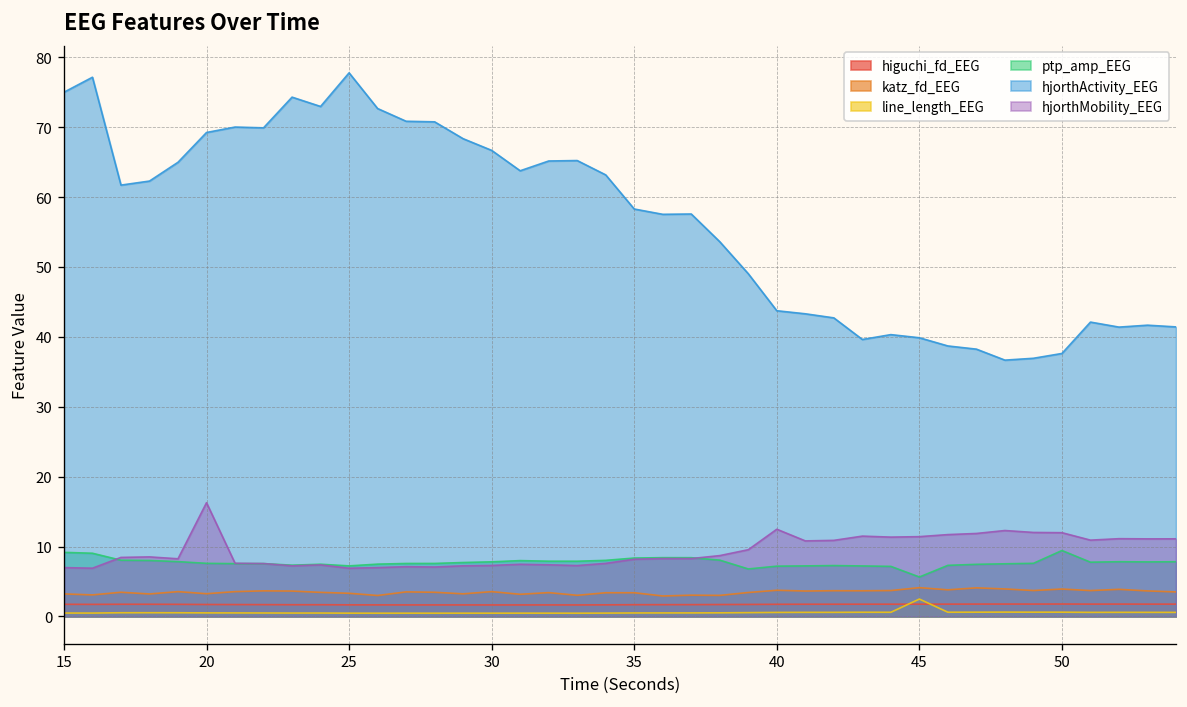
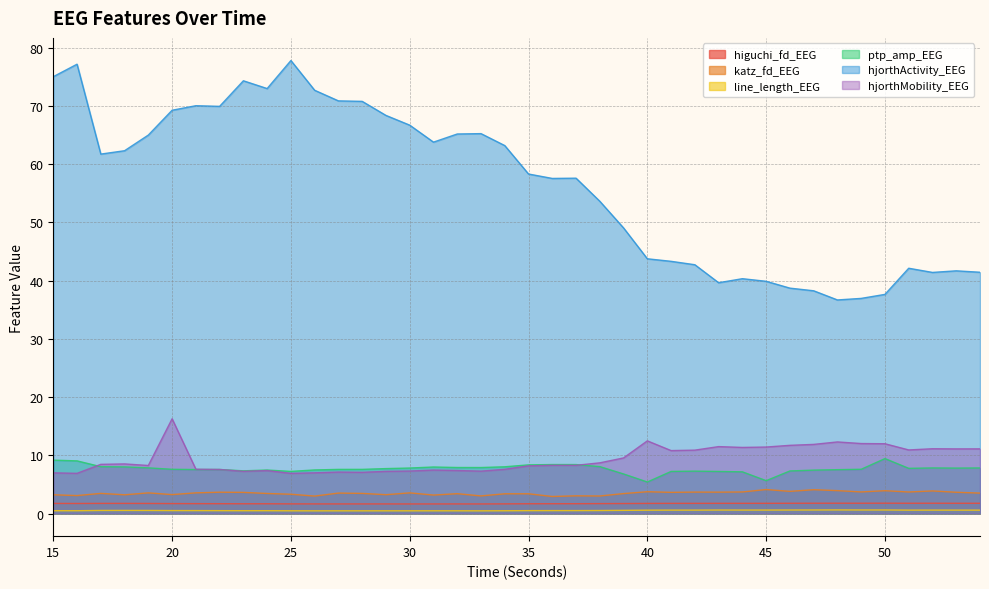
ptp_amp_EEG, 40: 7 -> 5
line_length_EEG, 45: 2 -> 1
